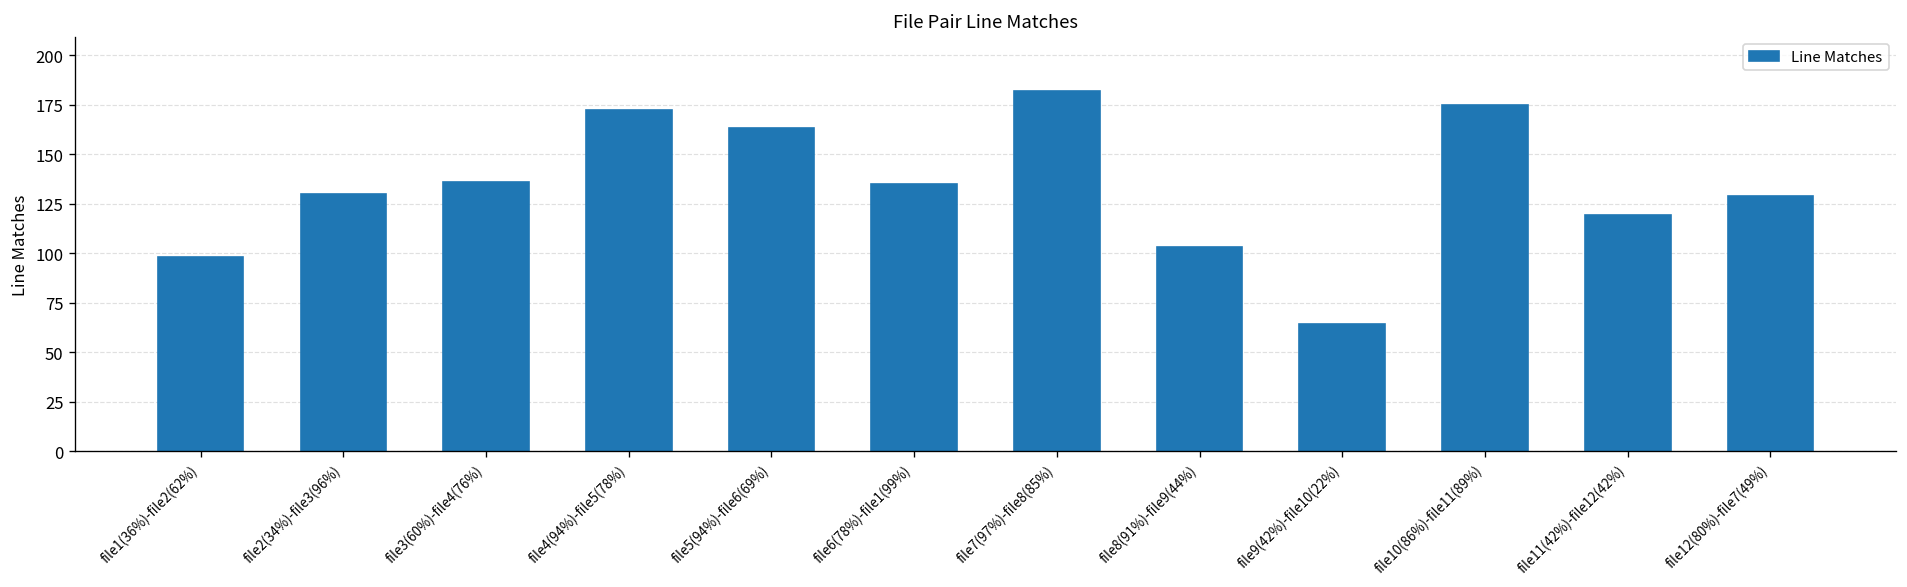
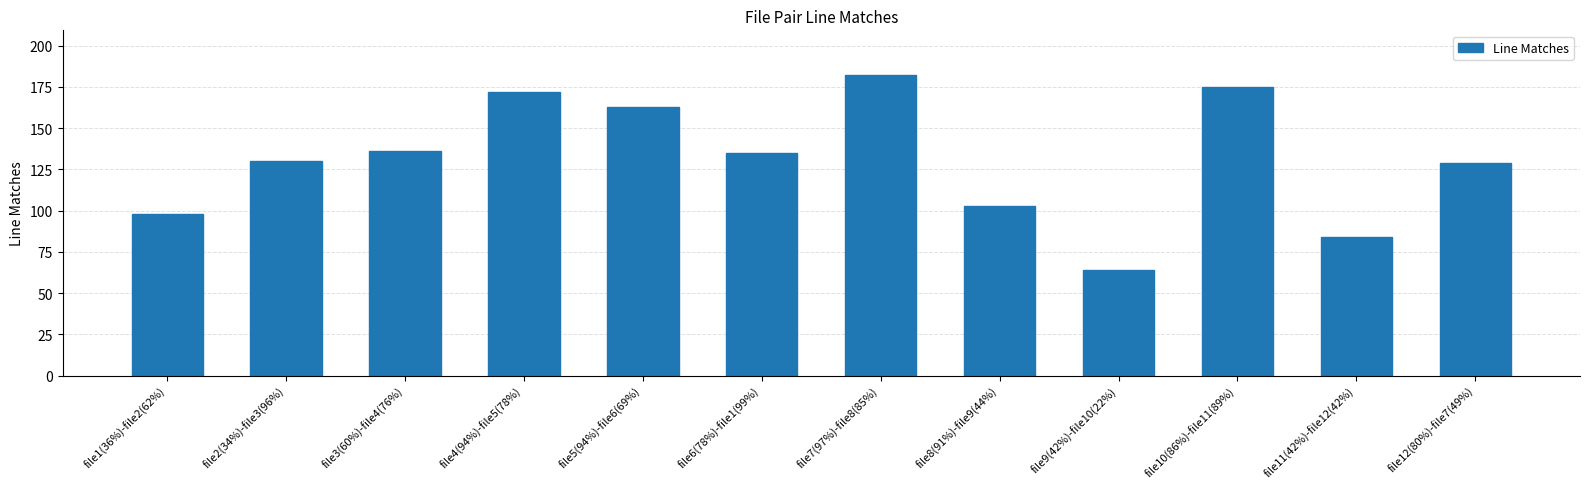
file11(42%)-file12(42%): 119 -> 84
